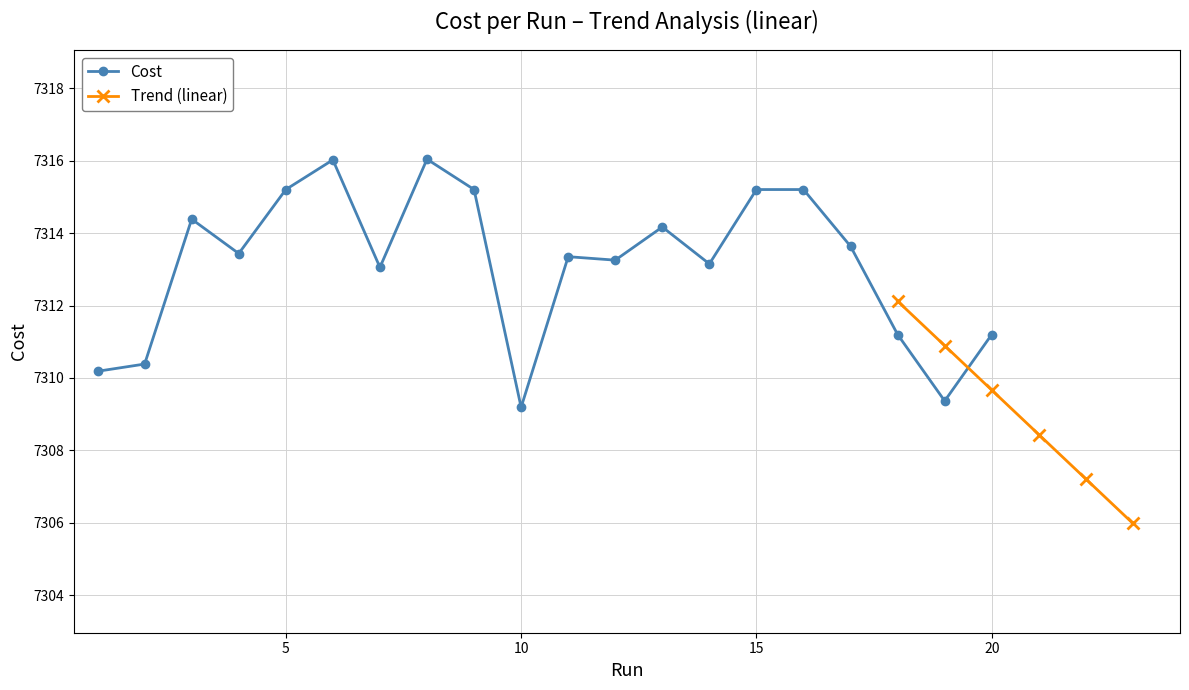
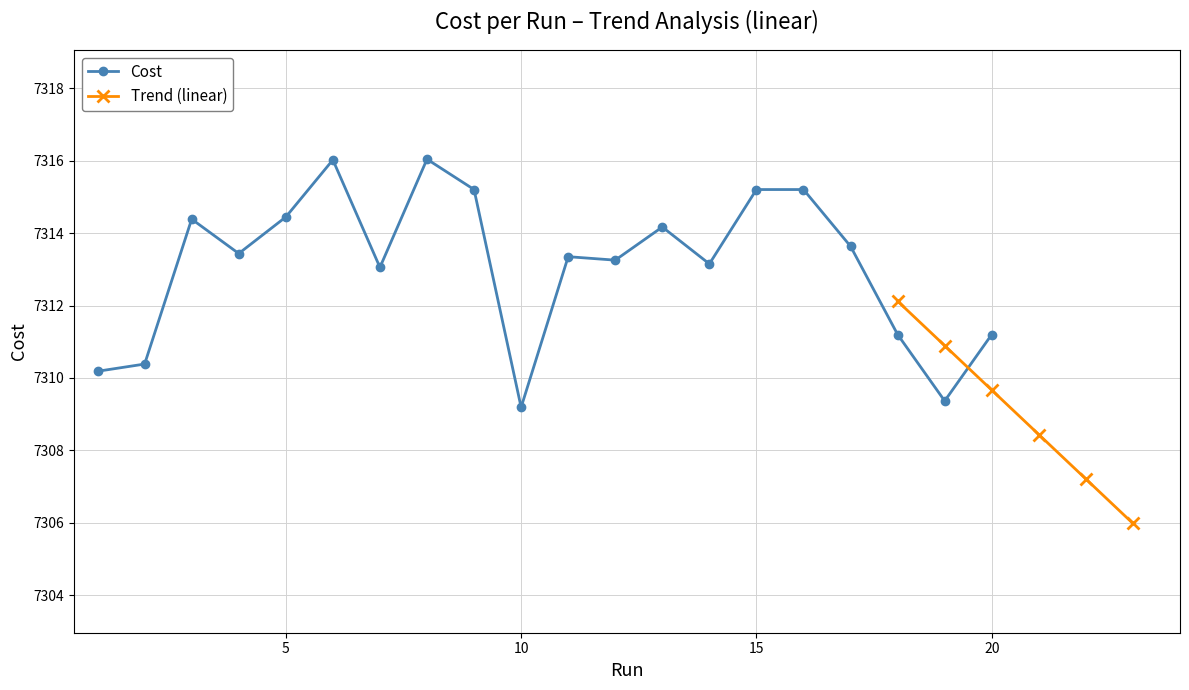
Cost, 5: 7315.2 -> 7314.4
